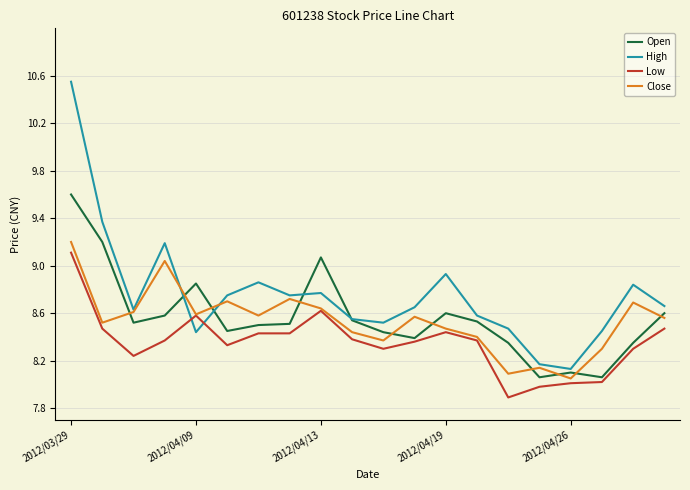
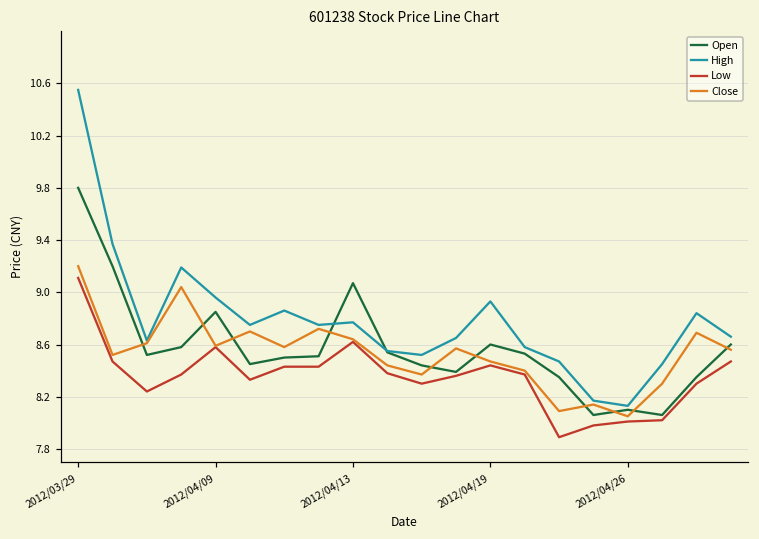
Open, 2012/03/29: 9.6 -> 9.8
High, 2012/04/09: 8.44 -> 8.96
